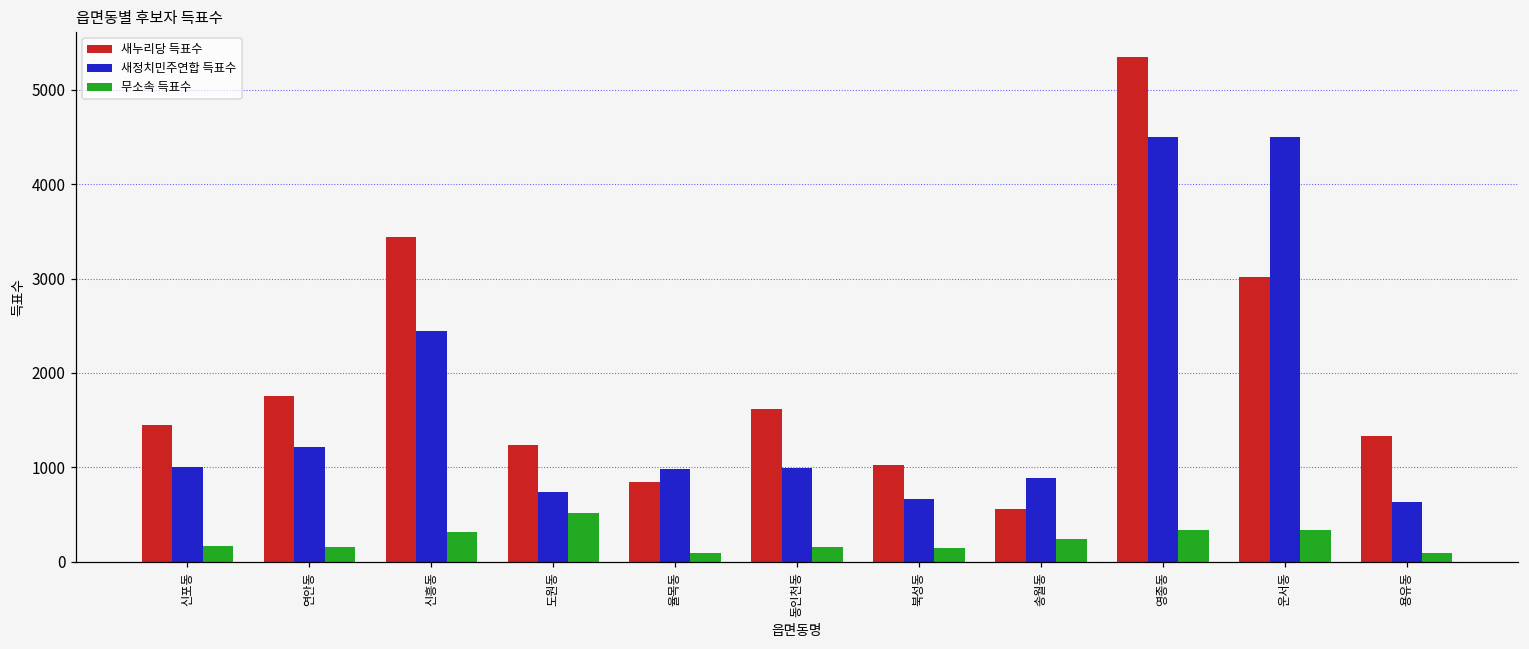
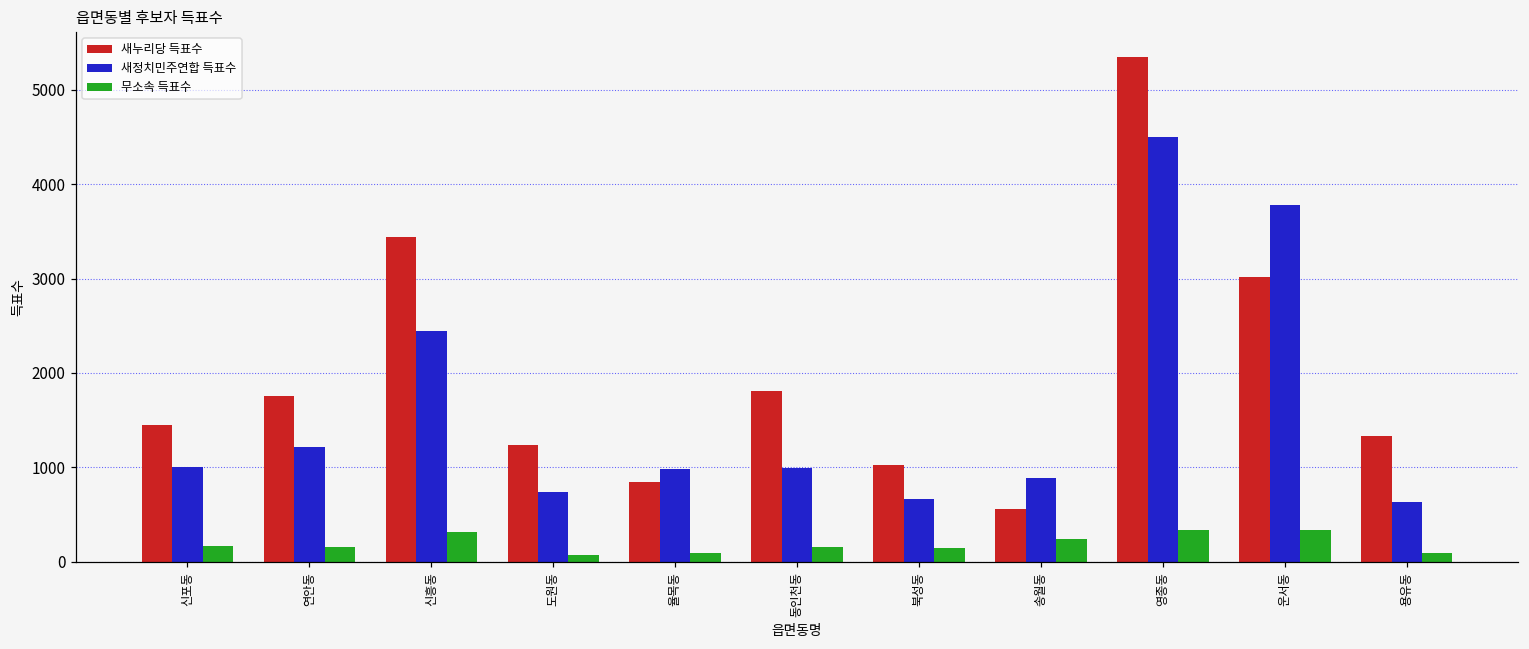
무소속 득표수, 도원동: 500 -> 100
새누리당 득표수, 동인천동: 1600 -> 1800
새정치민주연합 득표수, 운서동: 4500 -> 3800
